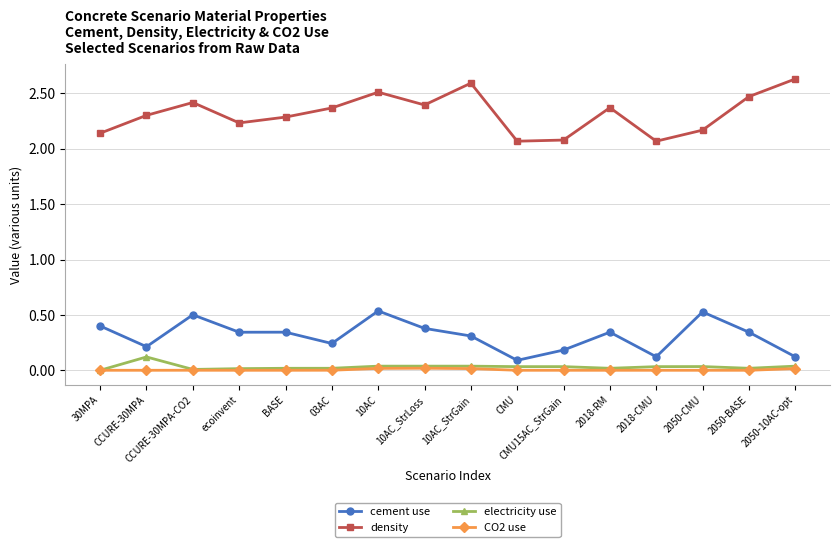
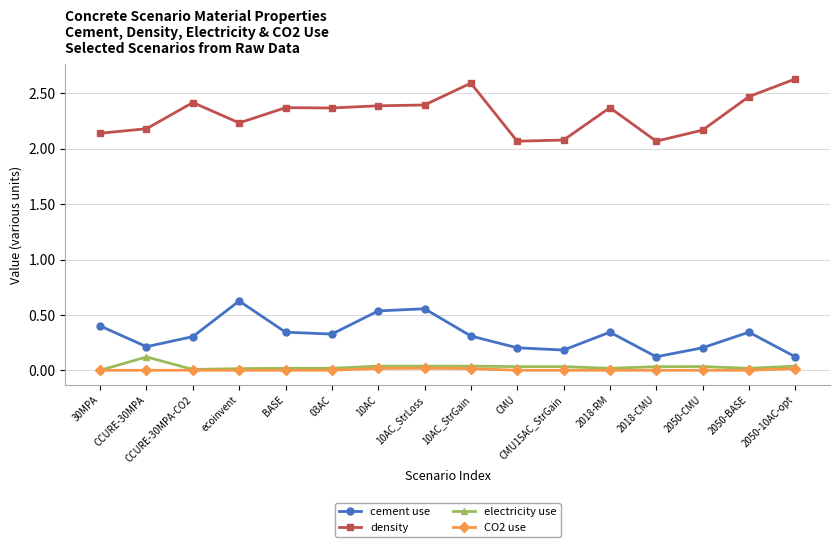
density, CCURE-30MPA: 2.30 -> 2.18
cement use, CCURE-30MPA-CO2: 0.50 -> 0.30
cement use, ecoinvent: 0.34 -> 0.63
density, BASE: 2.29 -> 2.37
cement use, 03AC: 0.24 -> 0.33
density, 10AC: 2.51 -> 2.39
cement use, 10AC_StrLoss: 0.38 -> 0.56
cement use, CMU: 0.09 -> 0.20
cement use, 2050-CMU: 0.53 -> 0.20
